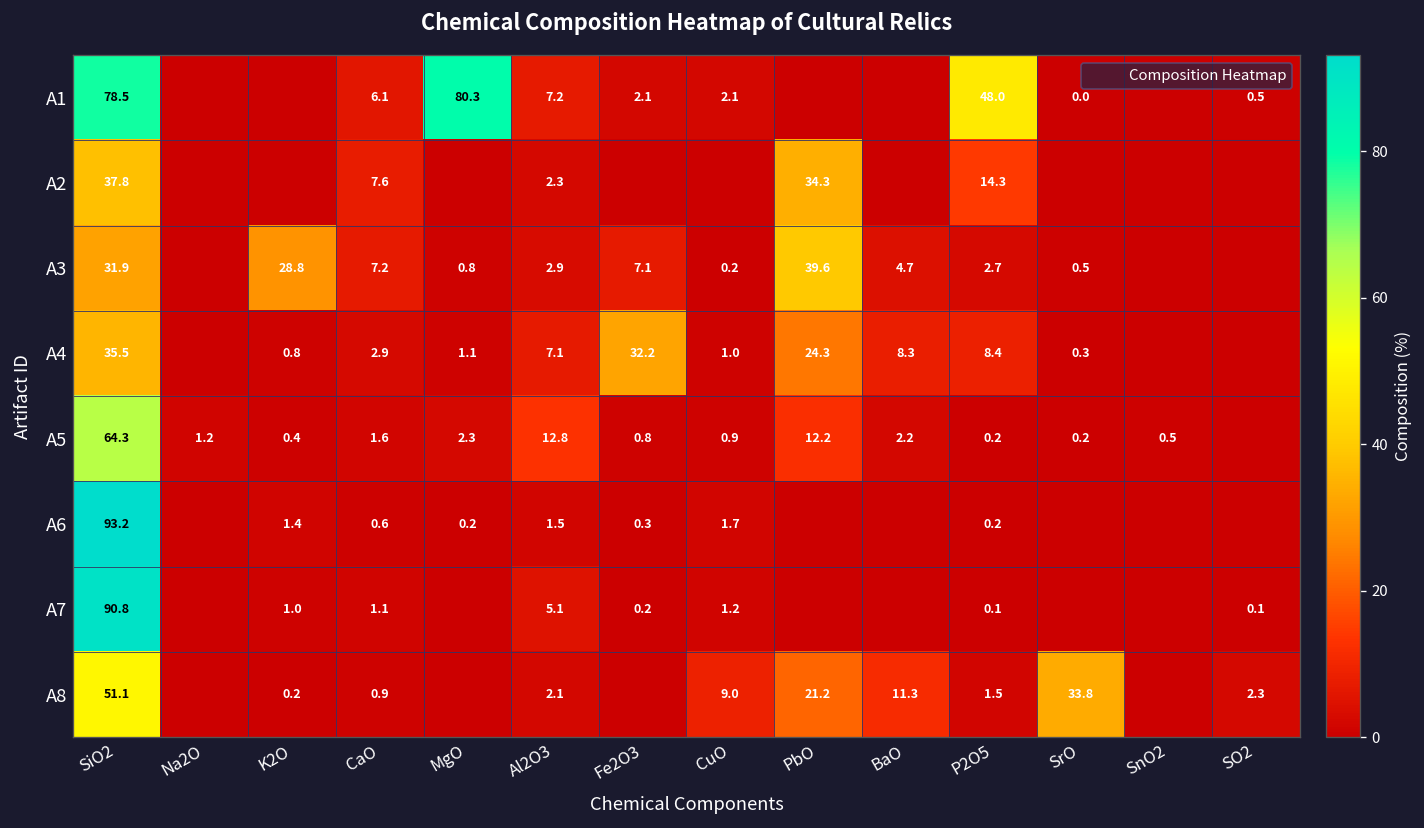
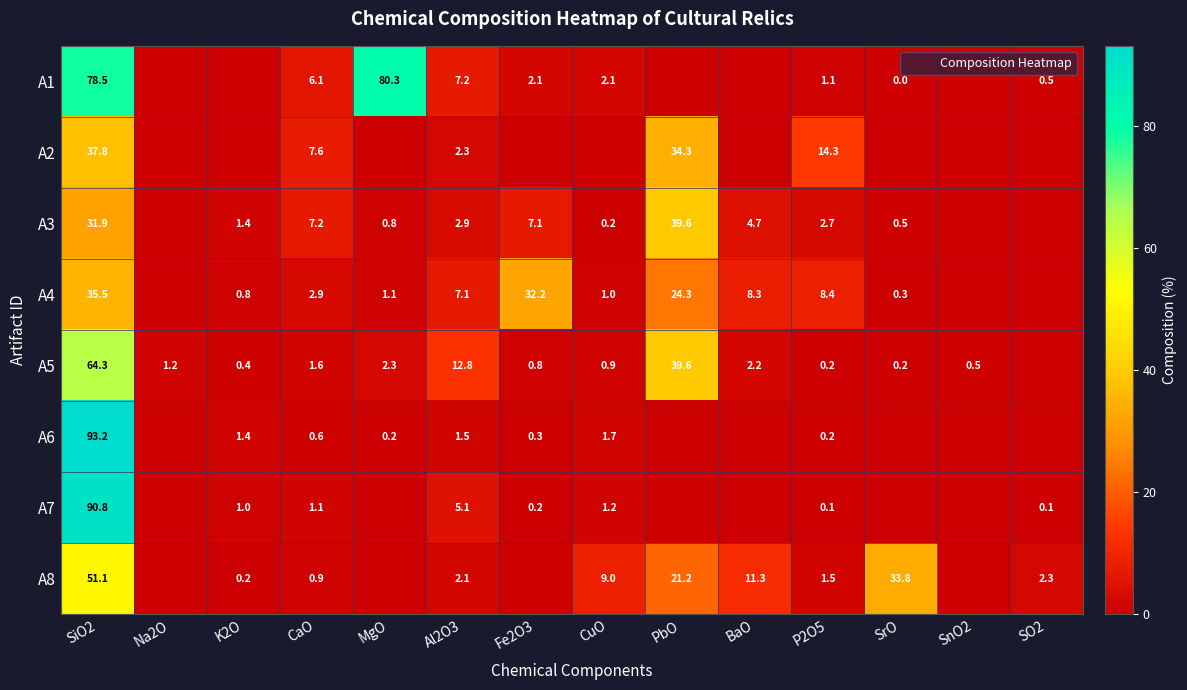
A1, P2O5: 48.0 -> 1.1
A3, K2O: 28.8 -> 1.4
A5, PbO: 12.2 -> 39.6
